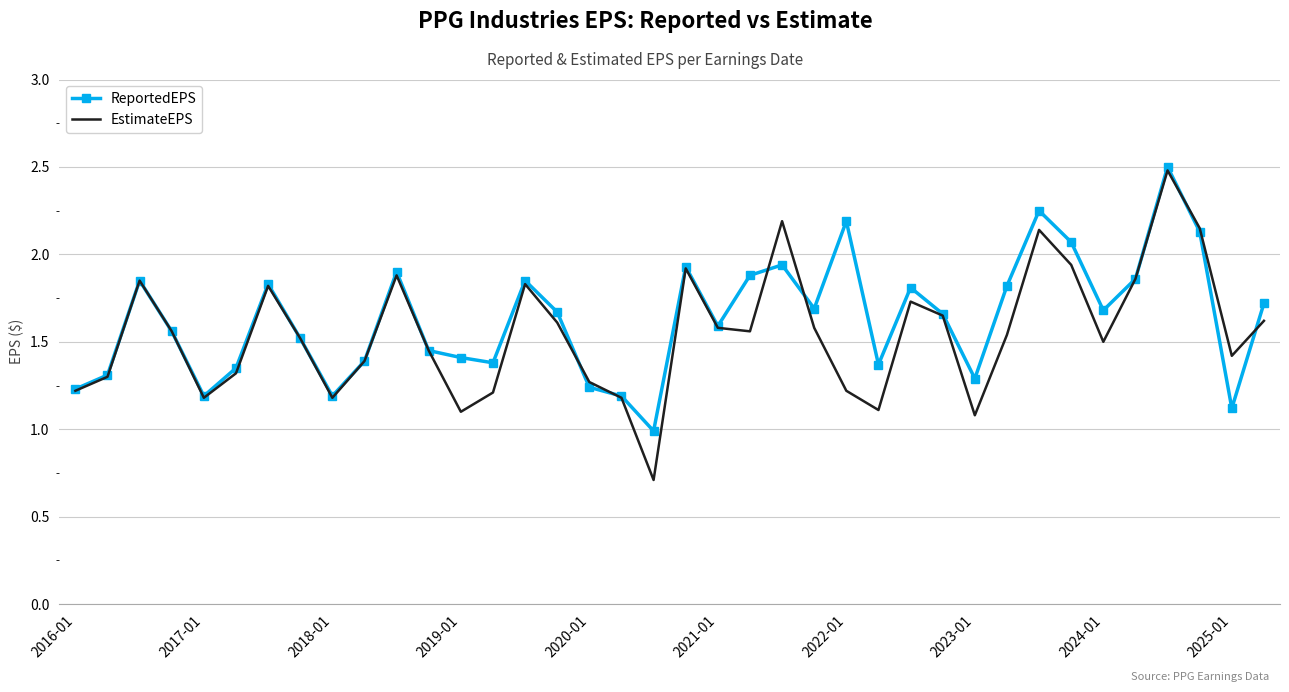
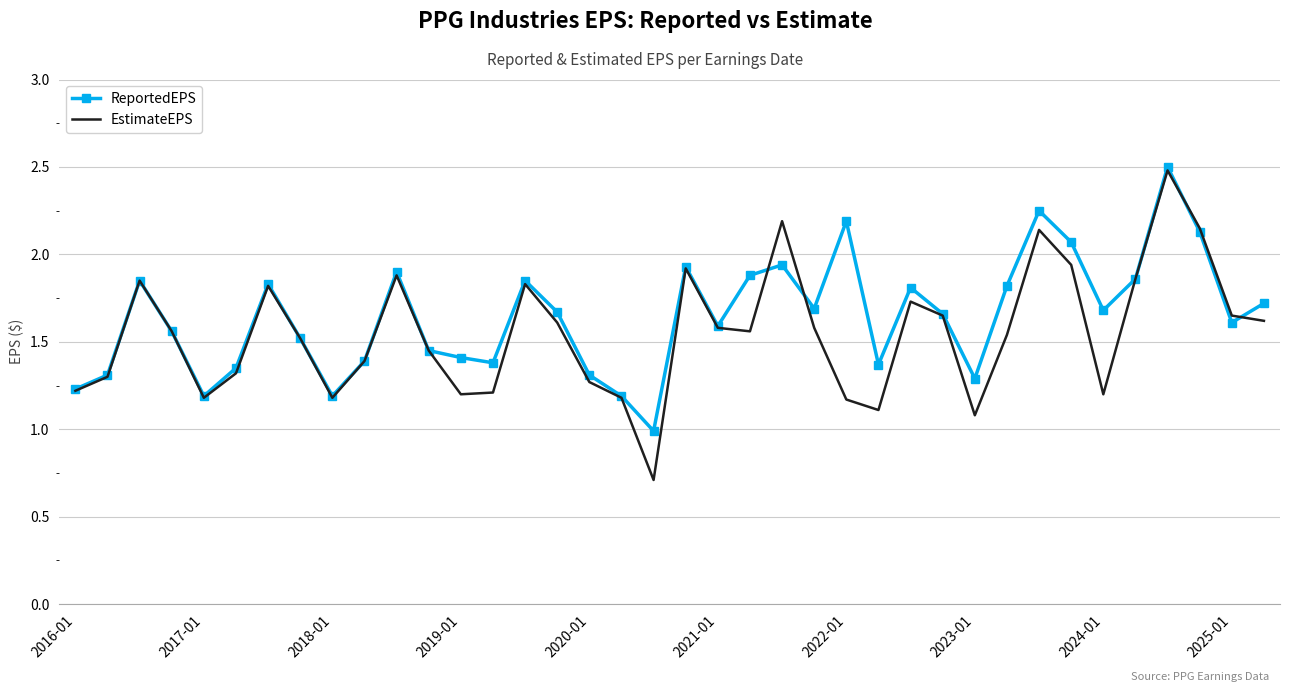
EstimateEPS, 2019-01: 1.1 -> 1.2
ReportedEPS, 2020-01: 1.24 -> 1.31
EstimateEPS, 2022-01: 1.22 -> 1.17
EstimateEPS, 2024-01: 1.5 -> 1.2
ReportedEPS, 2025-01: 1.12 -> 1.61
EstimateEPS, 2025-01: 1.42 -> 1.65
